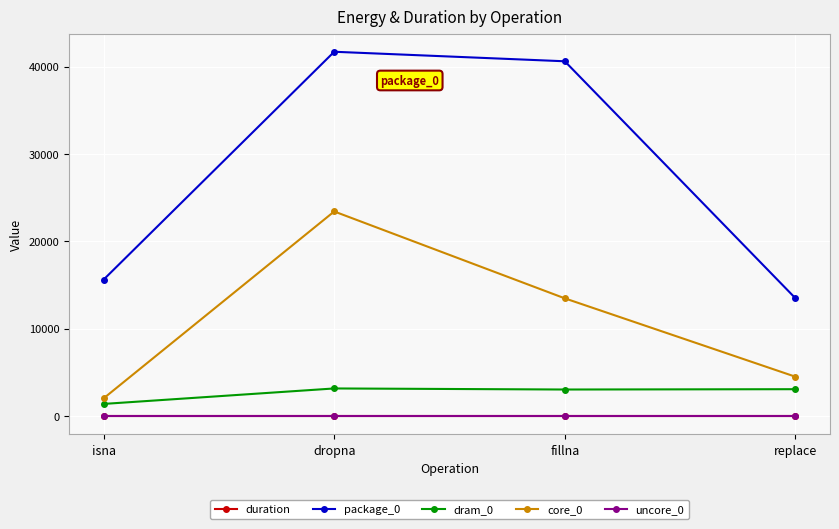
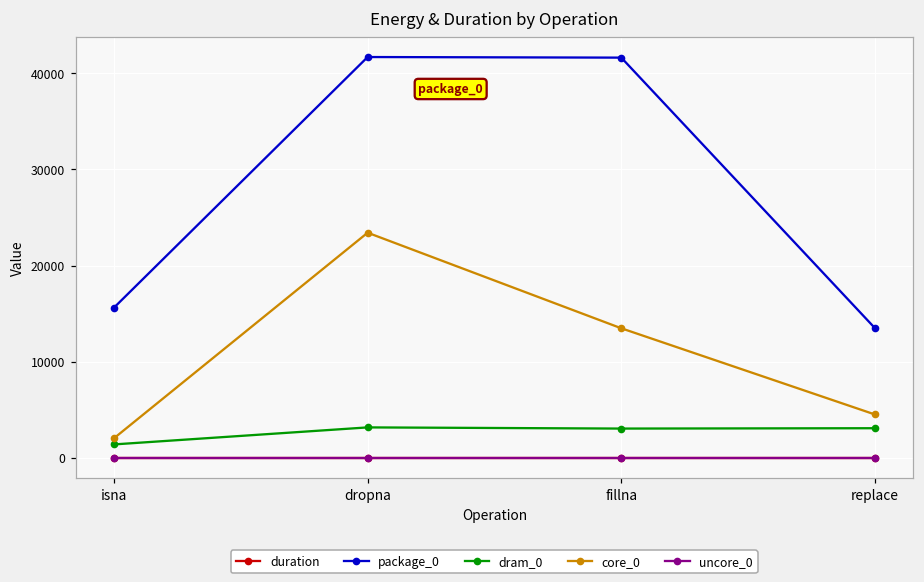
package_0, fillna: 41000 -> 42000
